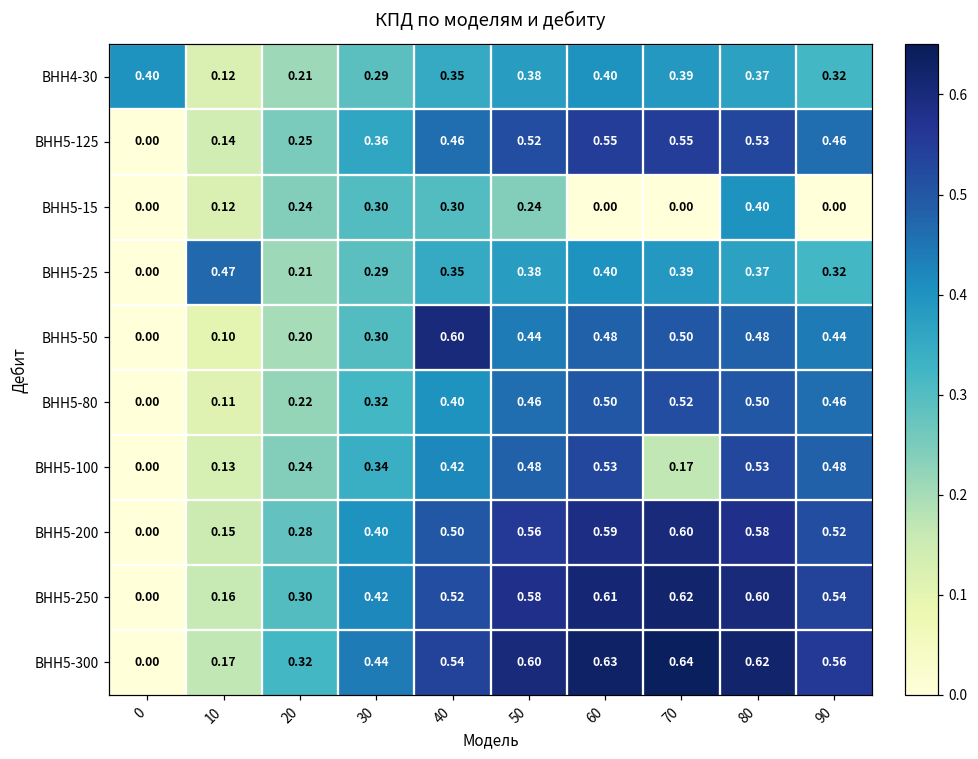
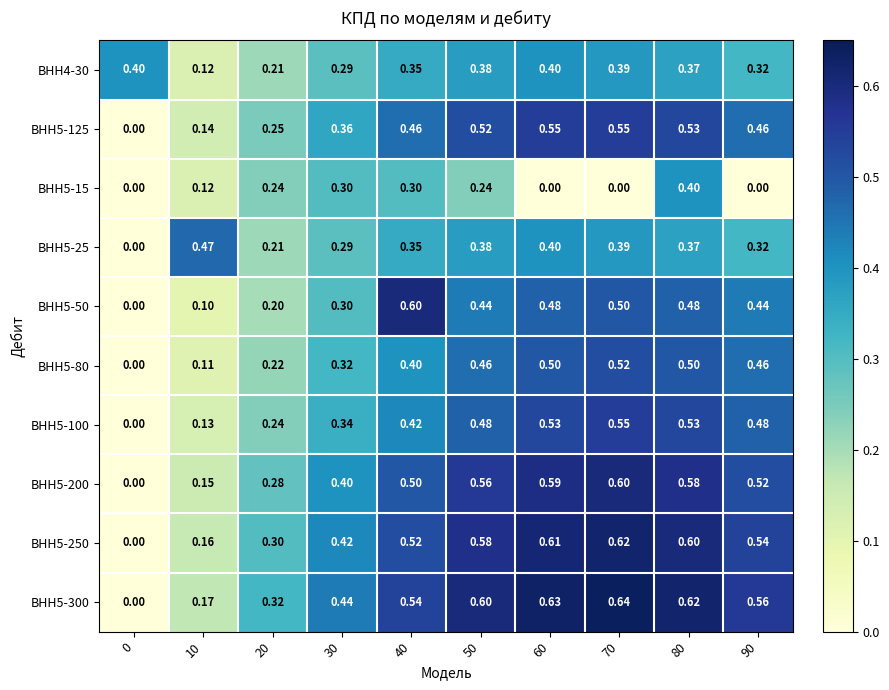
ВНН5-100, 70: 0.17 -> 0.55
